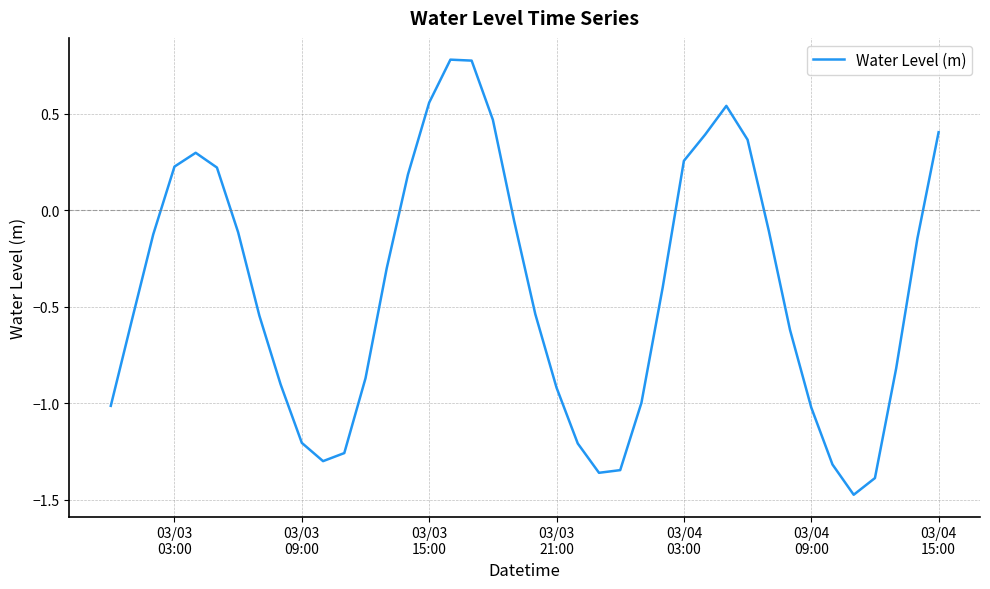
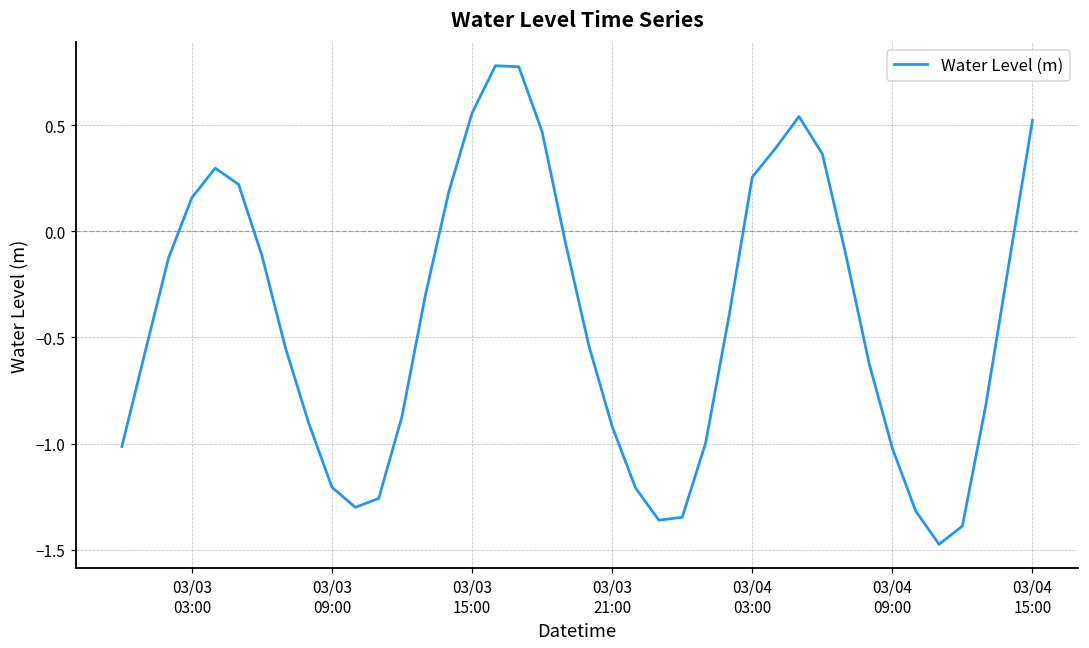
03/03 03:00: 0.23 -> 0.16
03/04 15:00: 0.40 -> 0.52
